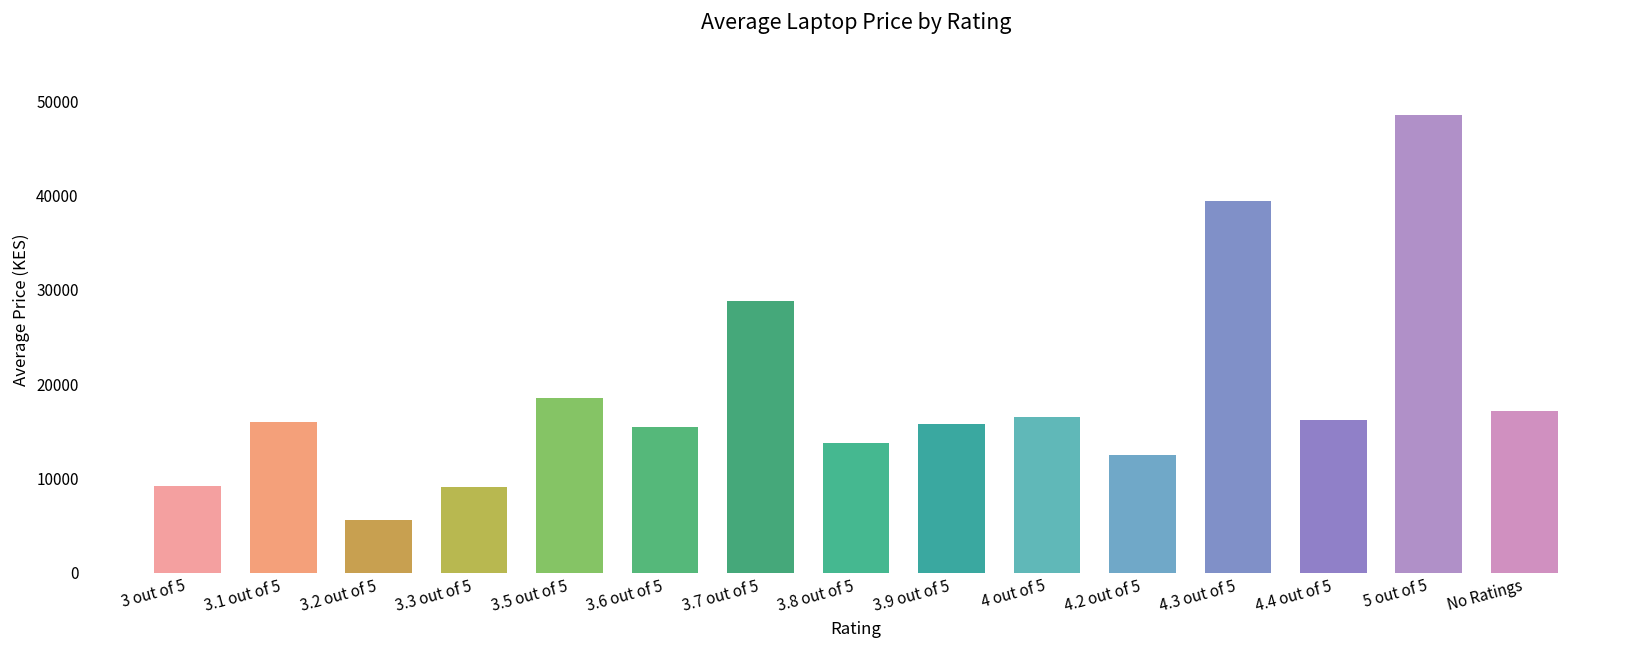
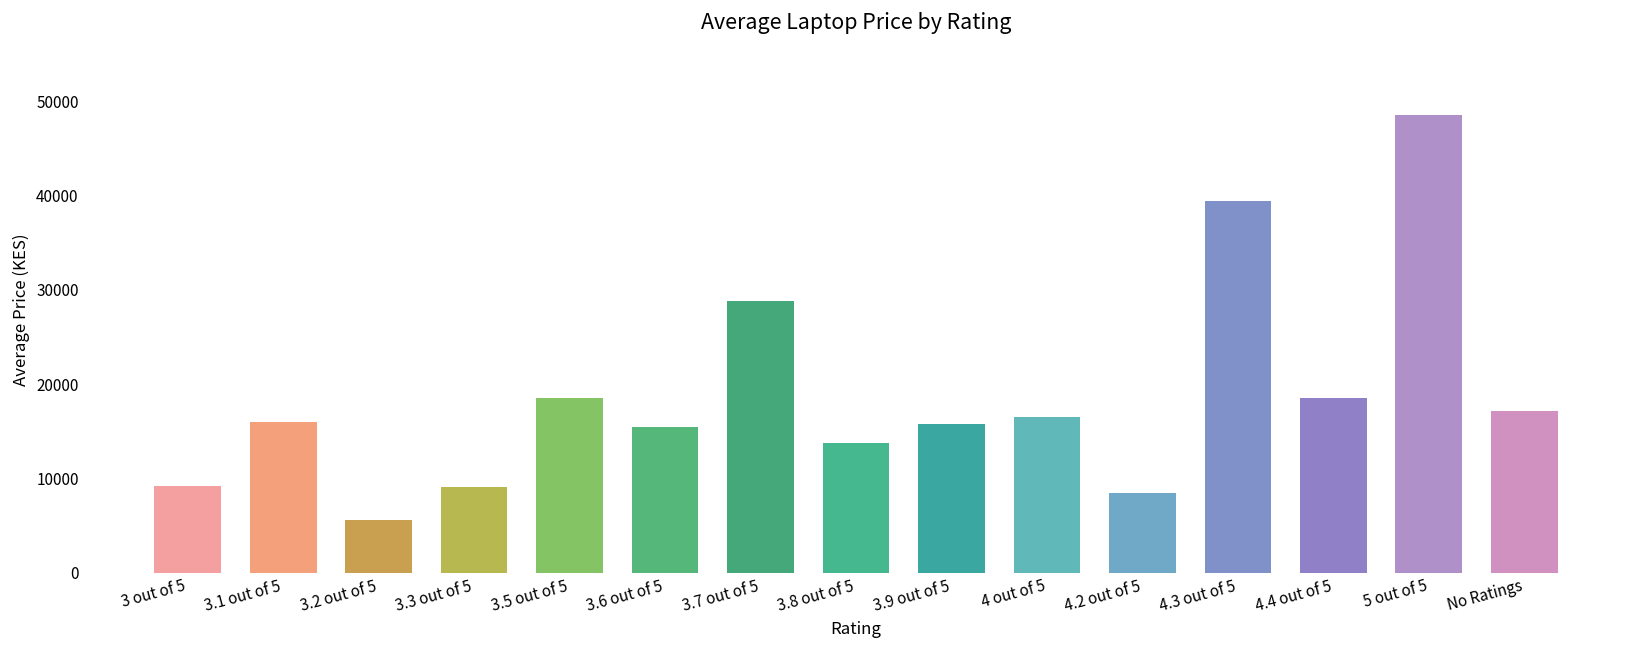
4.2 out of 5: 12000 -> 8000
4.4 out of 5: 16000 -> 18000
